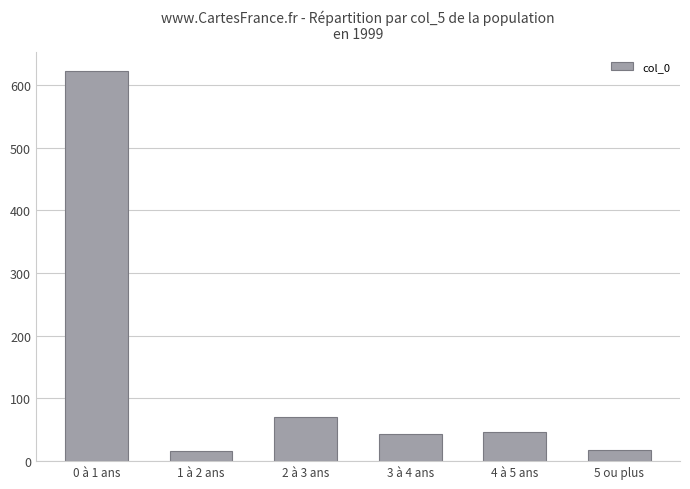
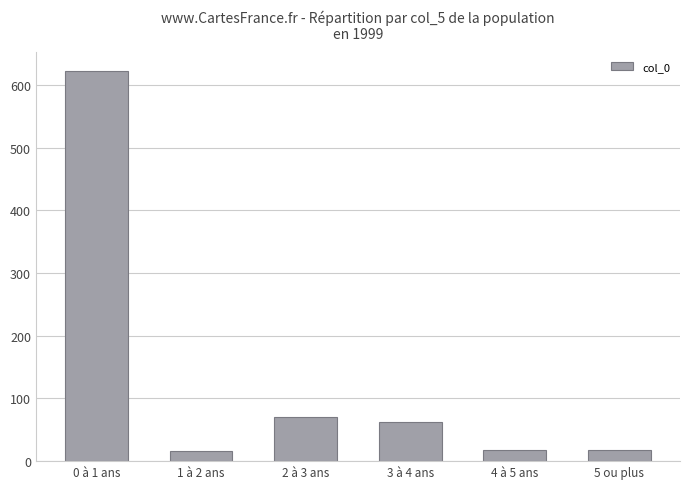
3 à 4 ans: 40 -> 60
4 à 5 ans: 50 -> 20
